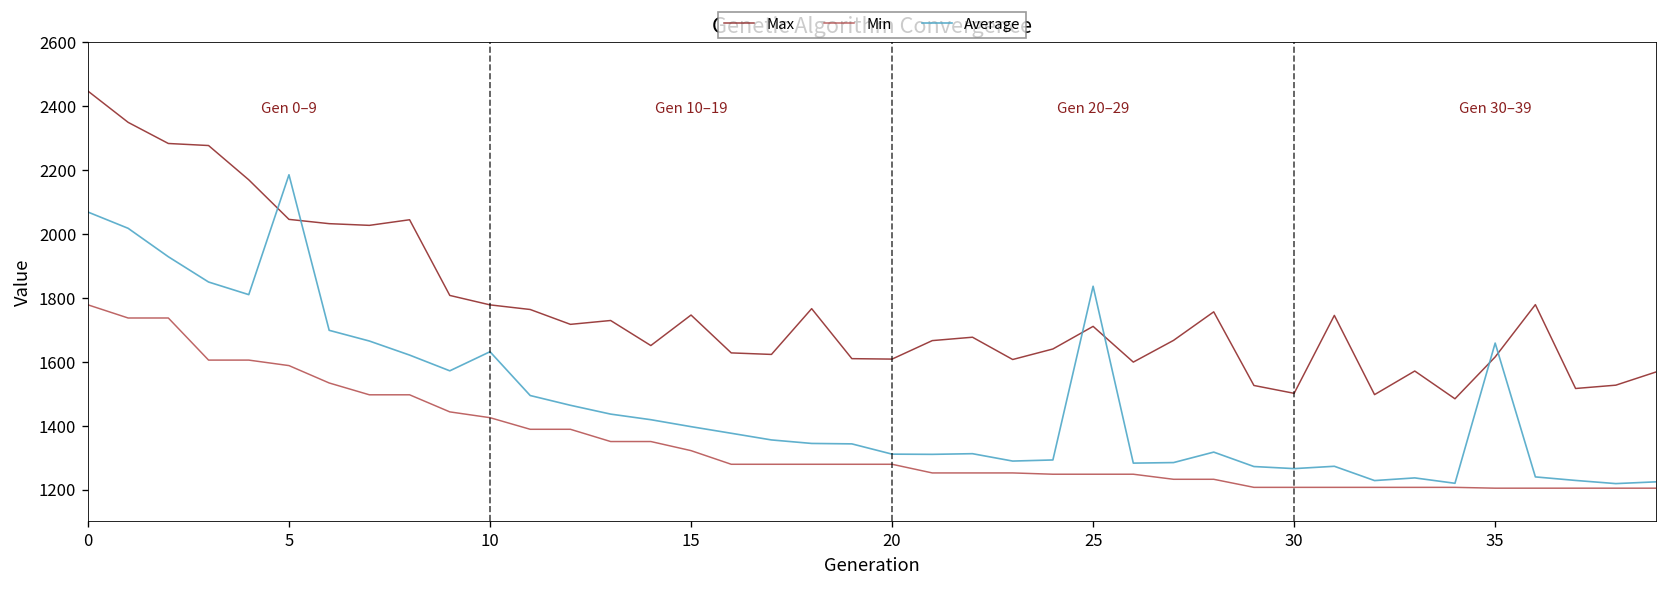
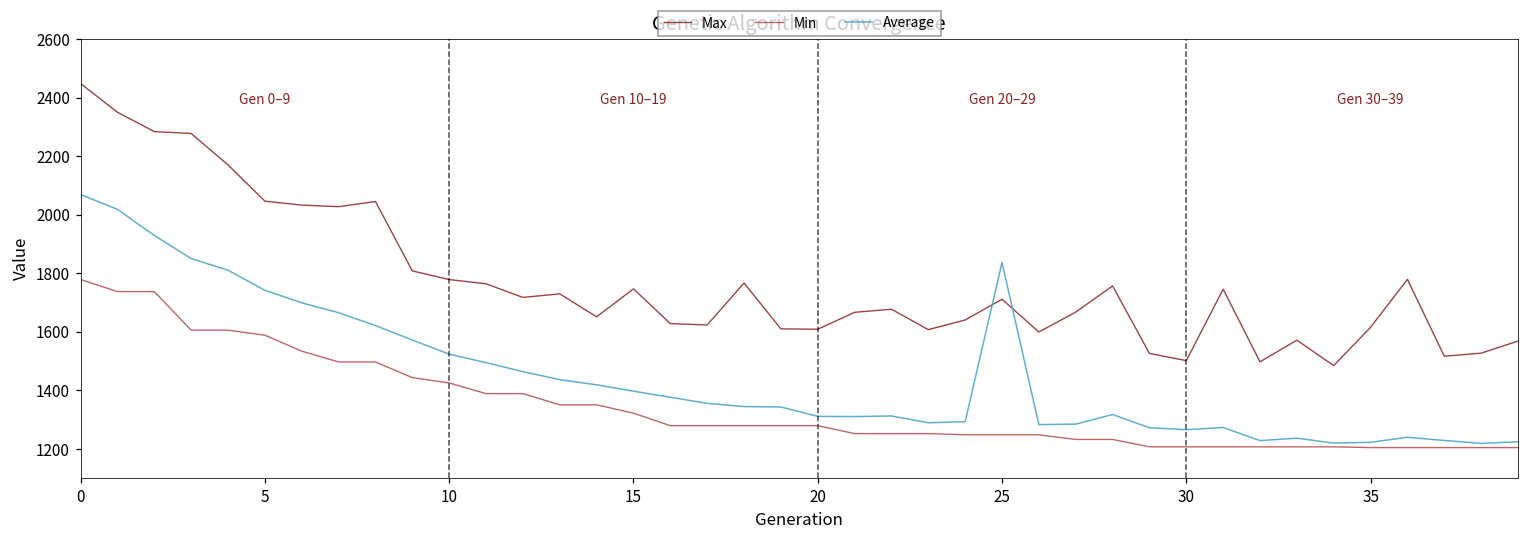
Average, 5: 2190 -> 1740
Average, 10: 1630 -> 1520
Average, 35: 1660 -> 1220
